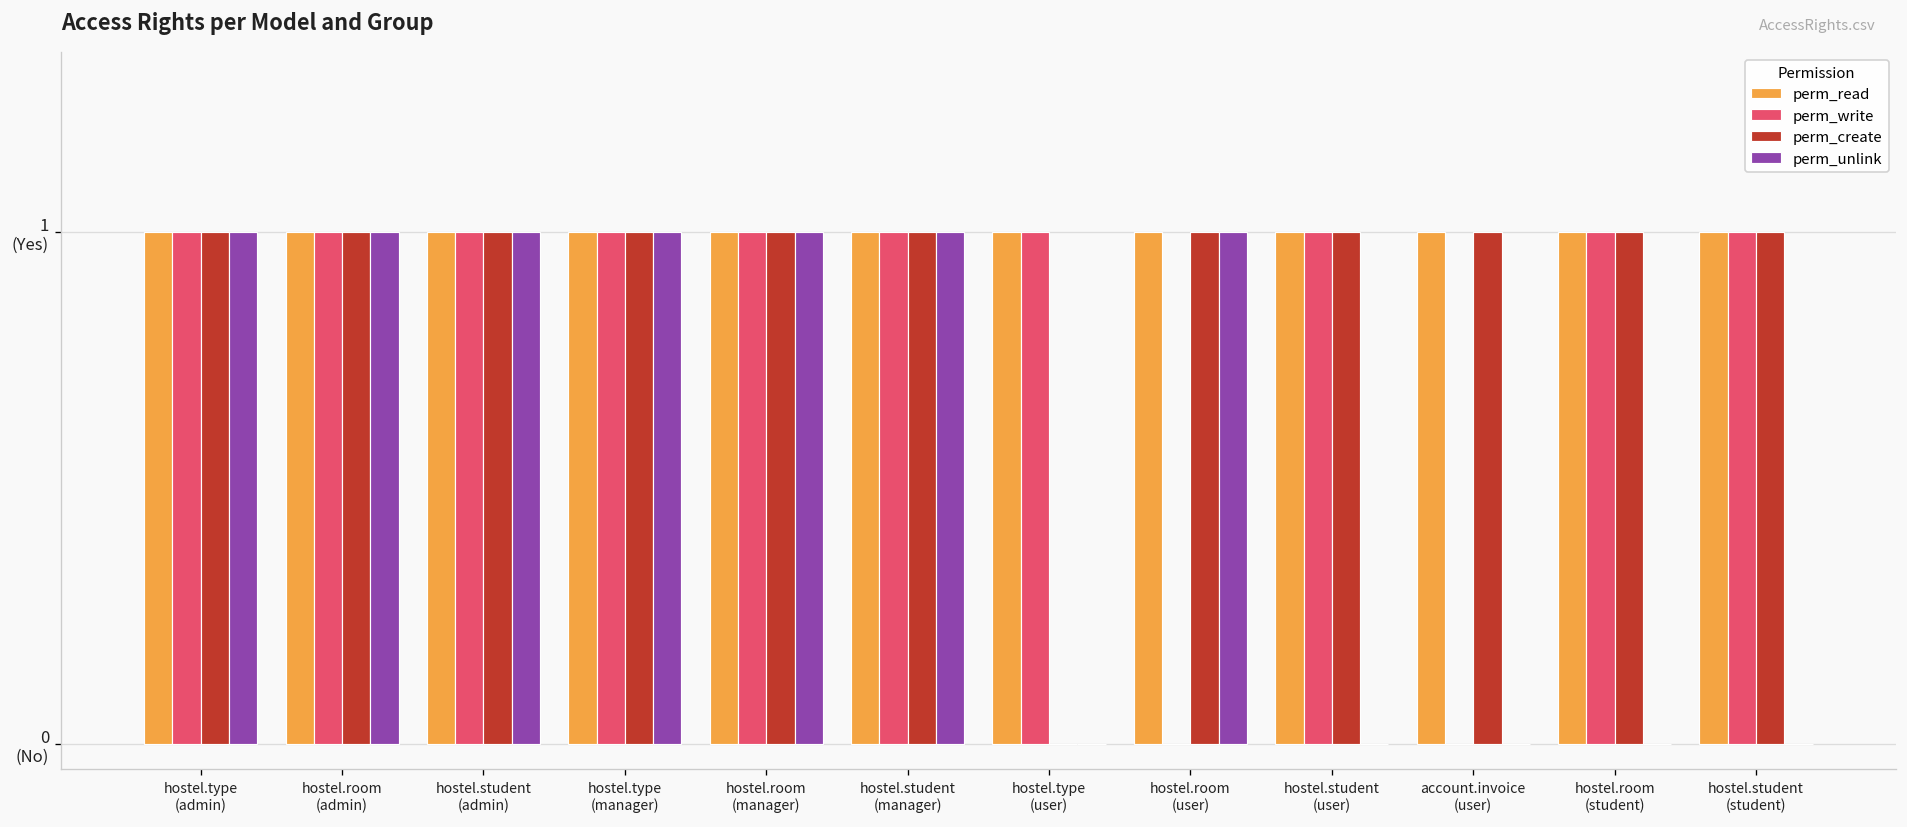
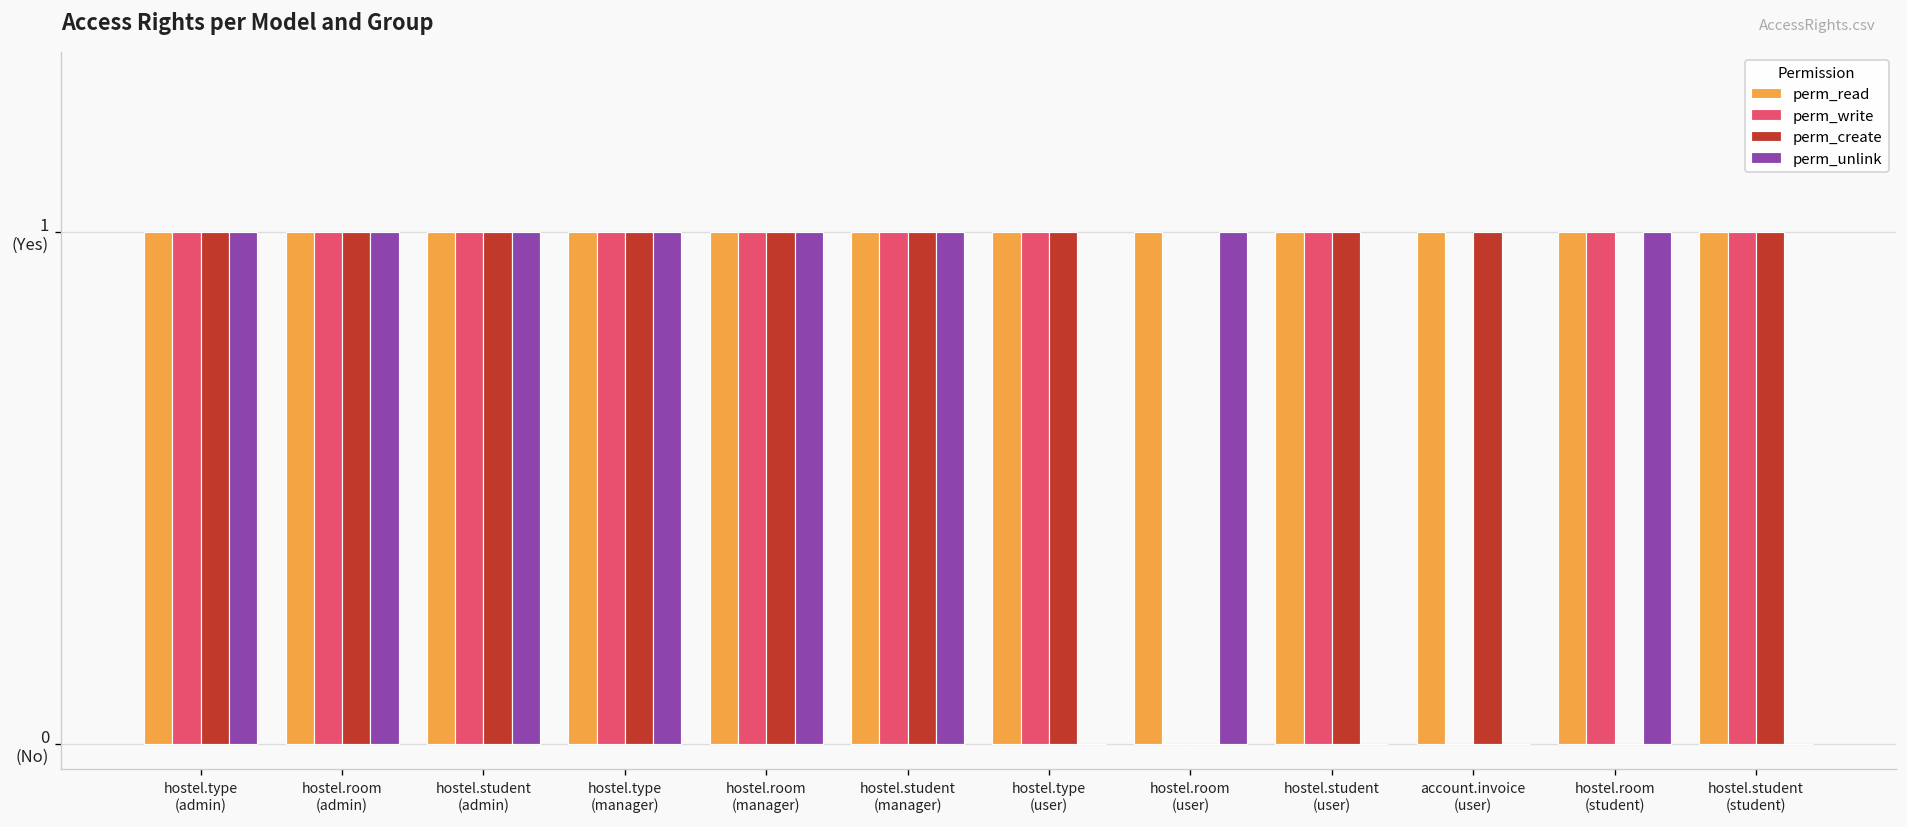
perm_create, hostel.type (user): 0 (Yes) -> 1 (Yes)
perm_create, hostel.room (user): 1 (Yes) -> 0 (Yes)
perm_create, hostel.room (student): 1 (Yes) -> 0 (Yes)
perm_unlink, hostel.room (student): 0 (Yes) -> 1 (Yes)
